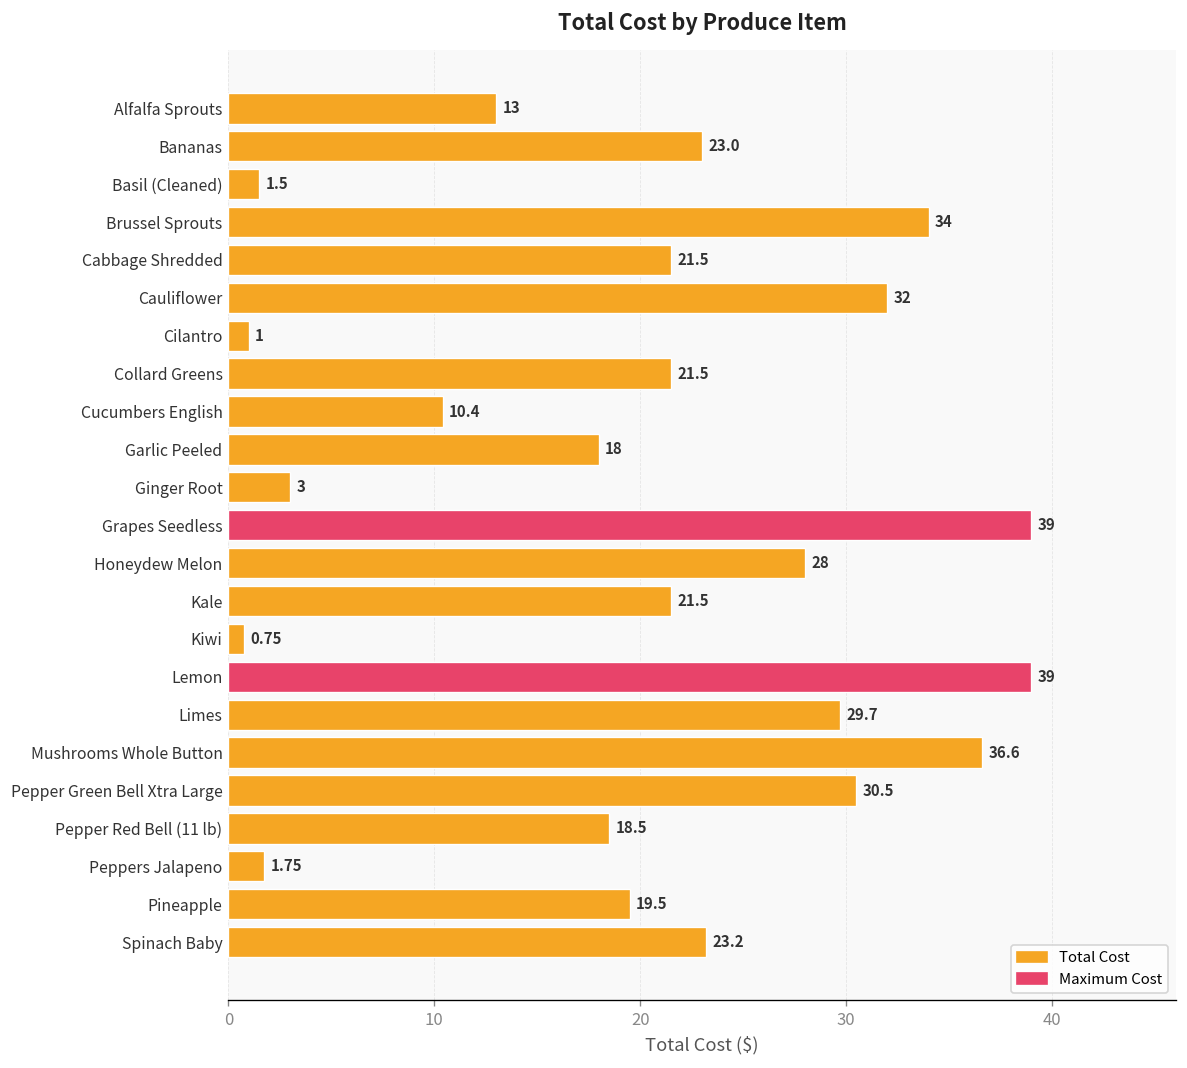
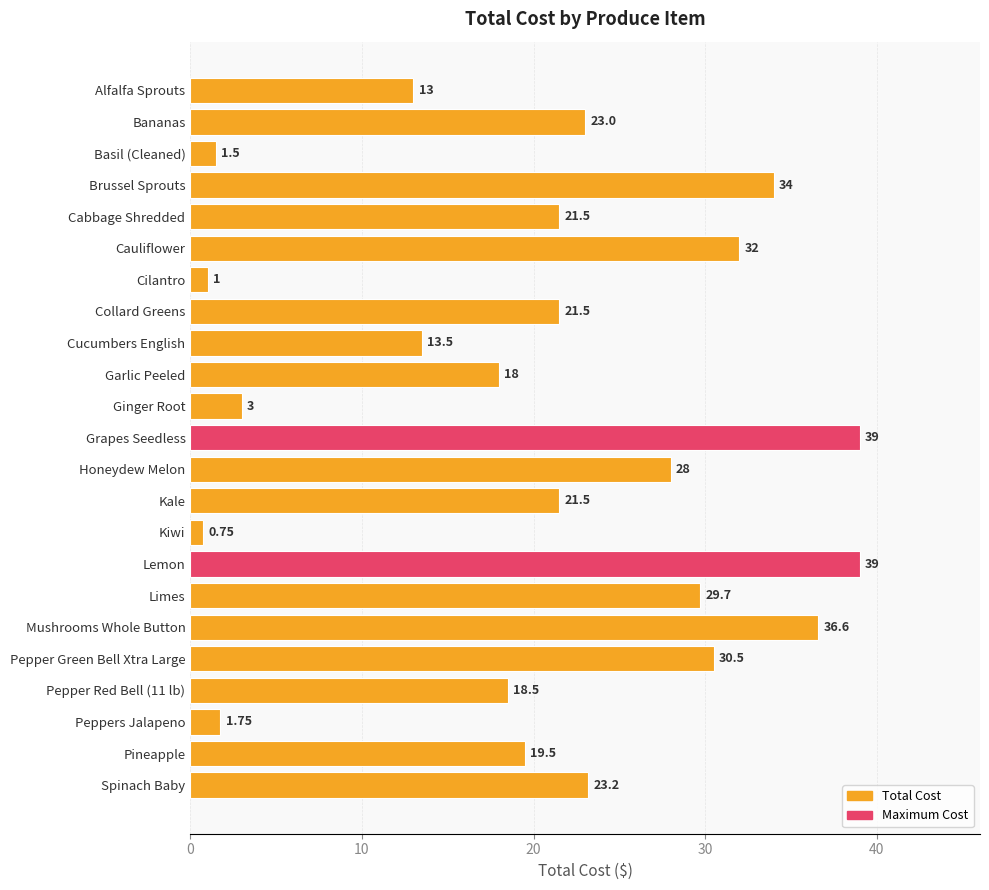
Cucumbers English: 10.4 -> 13.5
